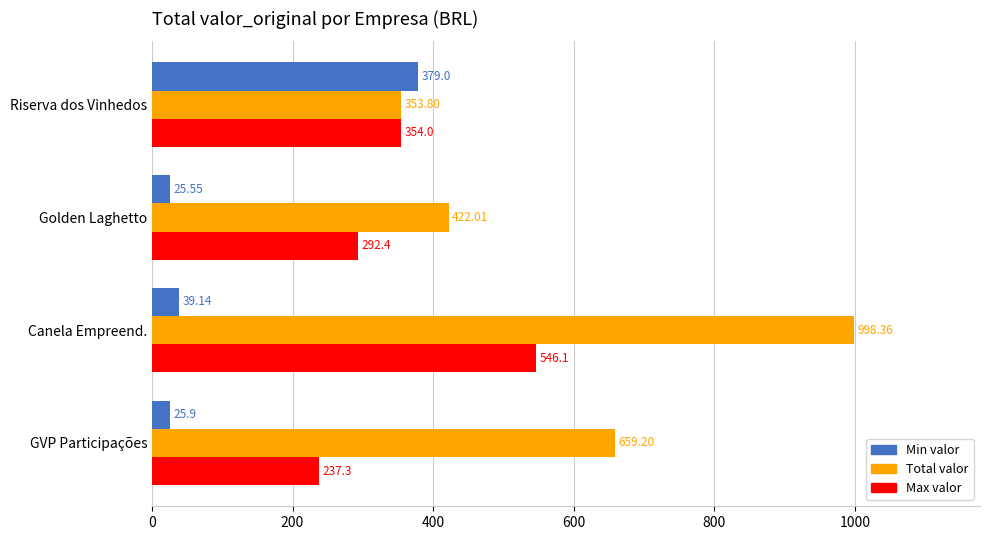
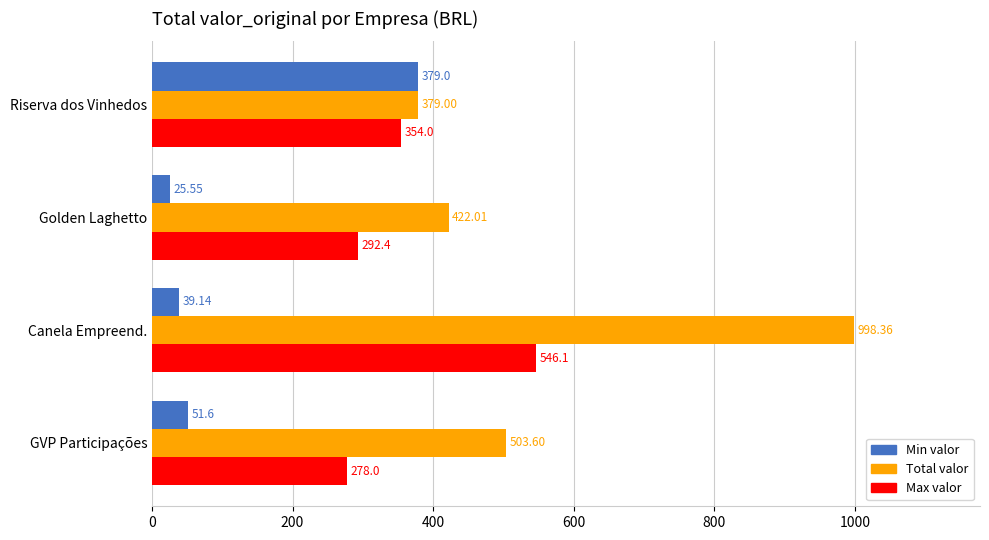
Total valor, Riserva dos Vinhedos: 353.80 -> 379.00
Min valor, GVP Participações: 25.9 -> 51.6
Total valor, GVP Participações: 659.20 -> 503.60
Max valor, GVP Participações: 237.3 -> 278.0
